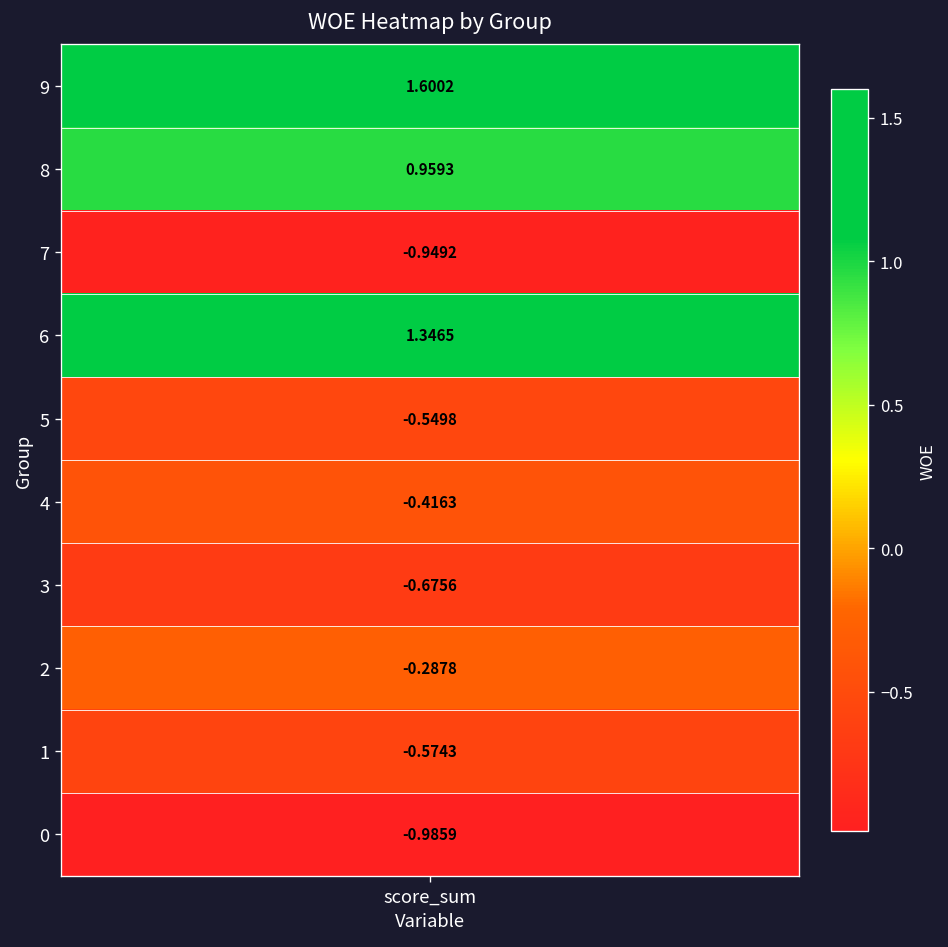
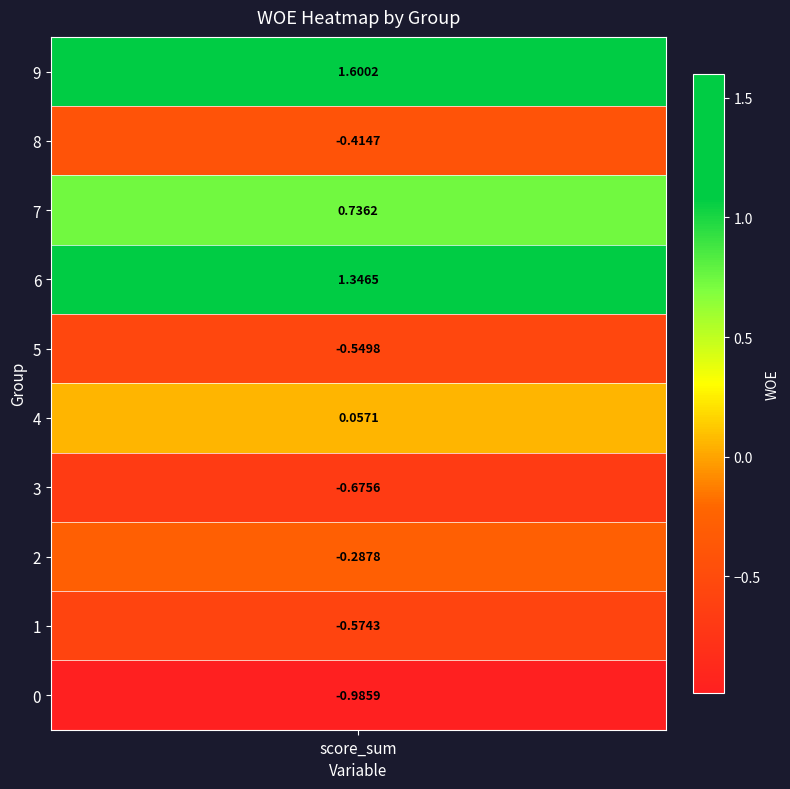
8, score_sum: 0.9593 -> -0.4147
7, score_sum: -0.9492 -> 0.7362
4, score_sum: -0.4163 -> 0.0571
